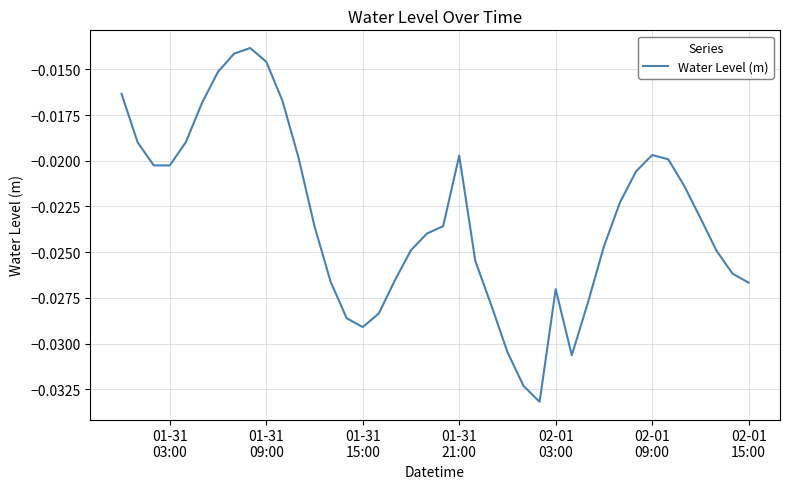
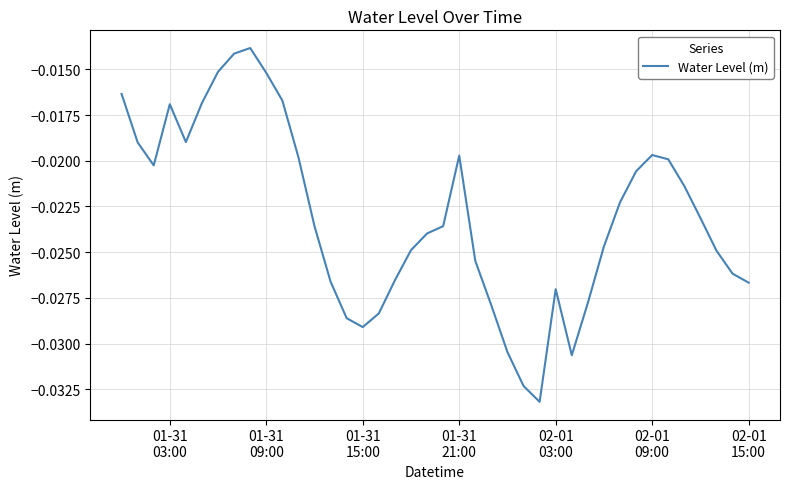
01-31 03:00: -0.0203 -> -0.0169
01-31 09:00: -0.0146 -> -0.0152
